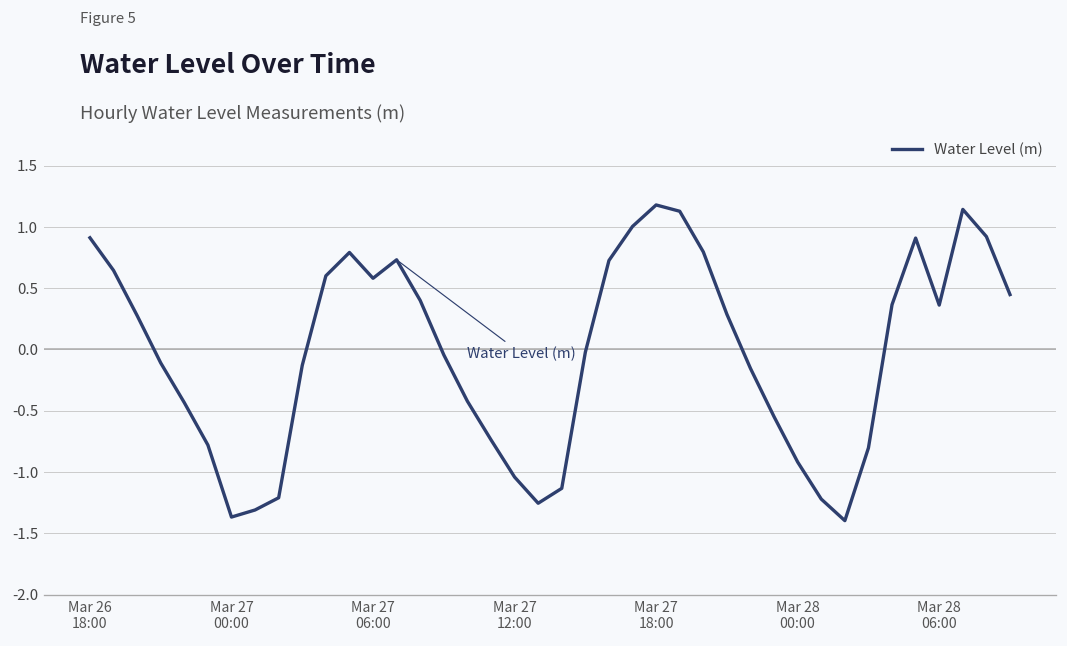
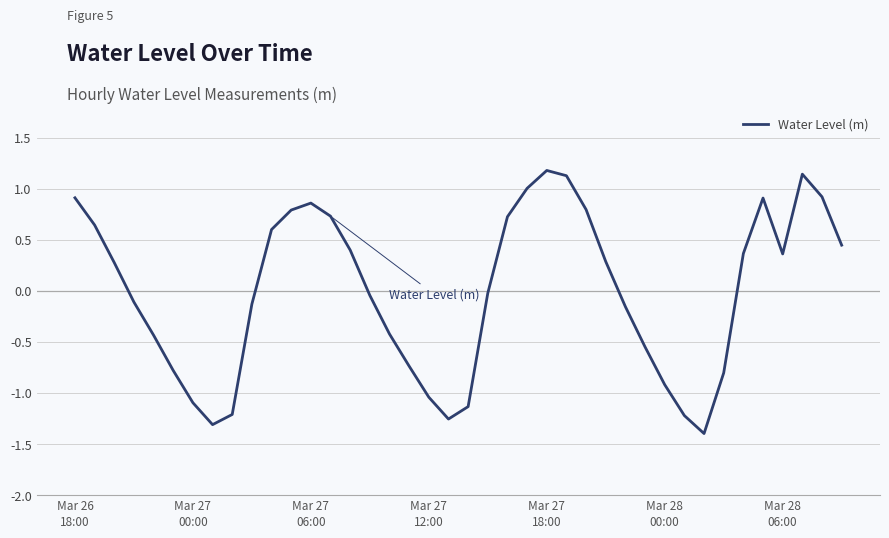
Mar 27 00:00: -1.37 -> -1.10
Mar 27 06:00: 0.58 -> 0.86
